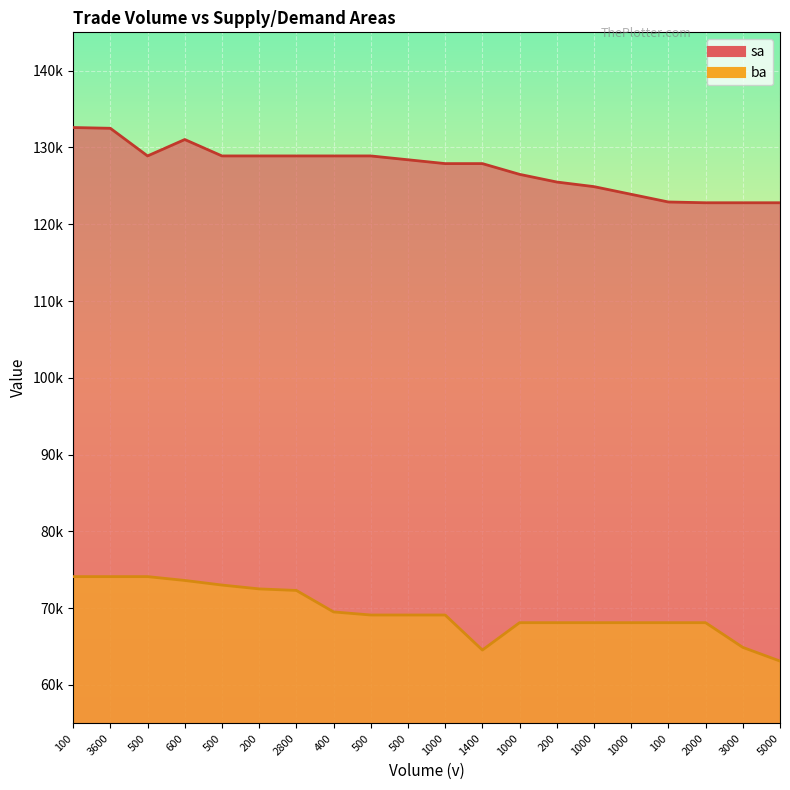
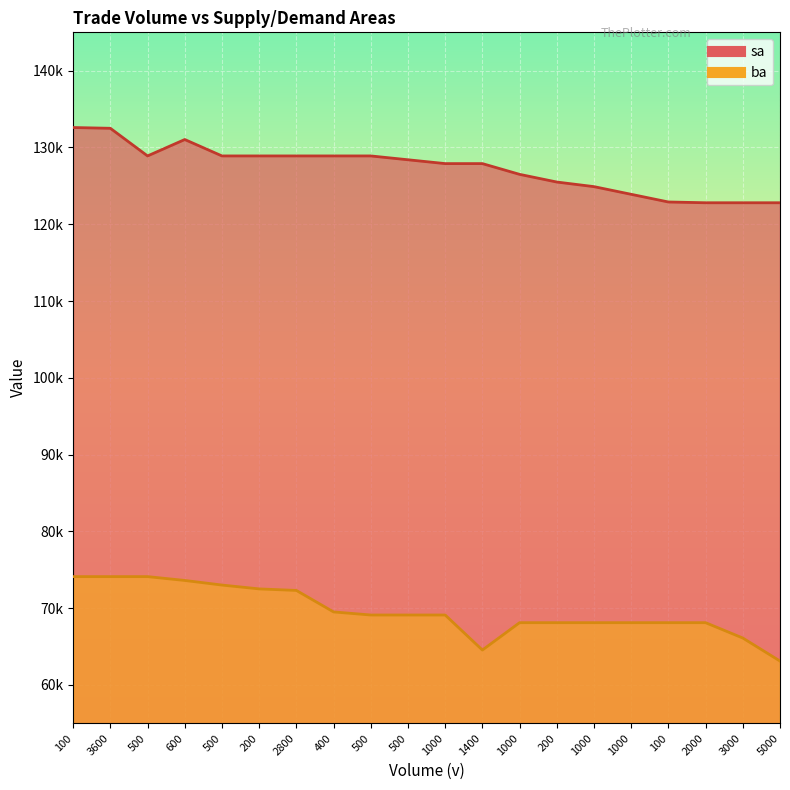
ba, 3000: 65000 -> 66000
